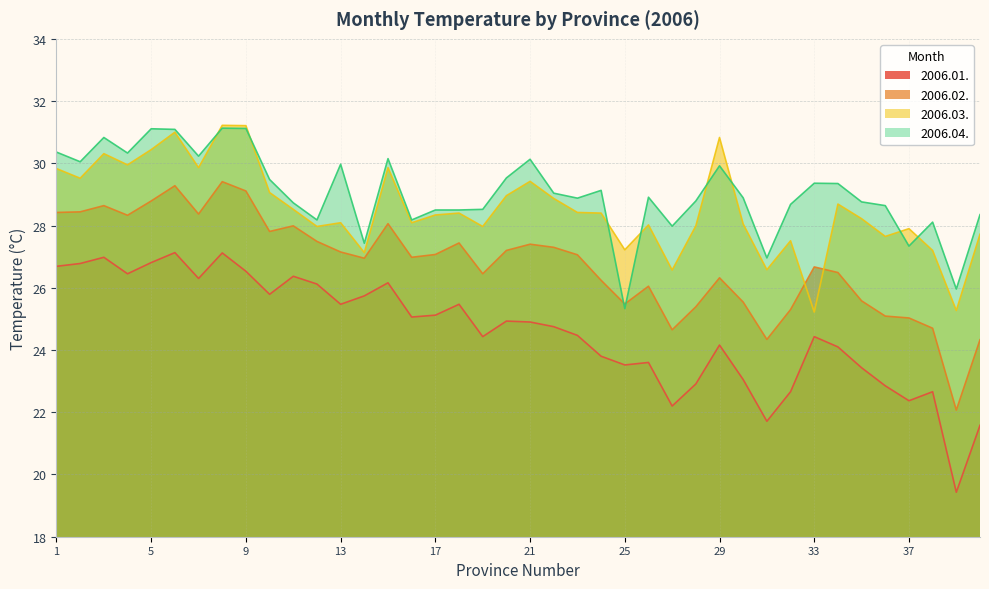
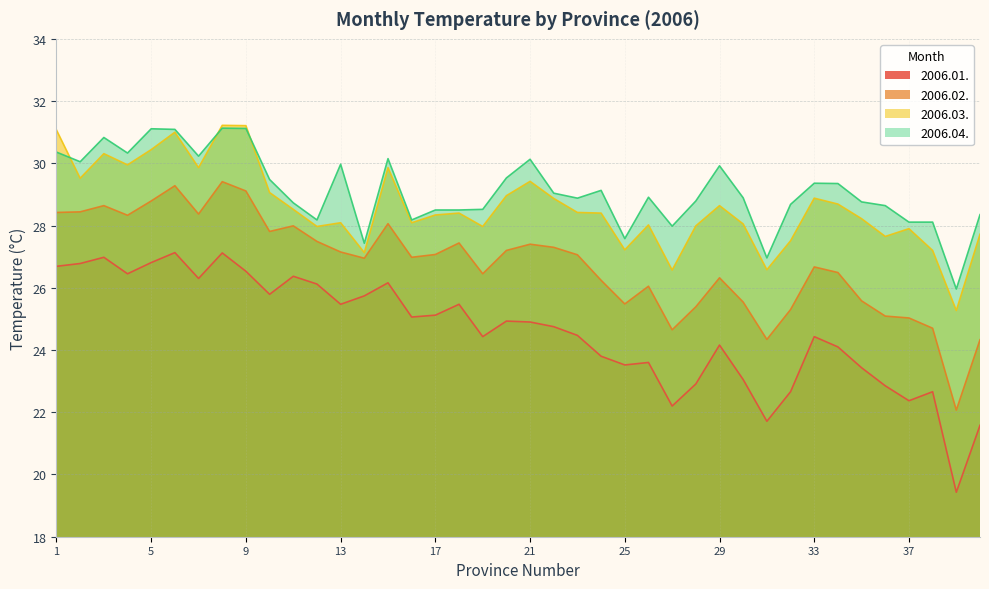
2006.03., 1: 29.8 -> 31.1
2006.04., 25: 25.3 -> 27.6
2006.03., 29: 30.8 -> 28.6
2006.03., 33: 25.2 -> 28.9
2006.04., 37: 27.3 -> 28.1
